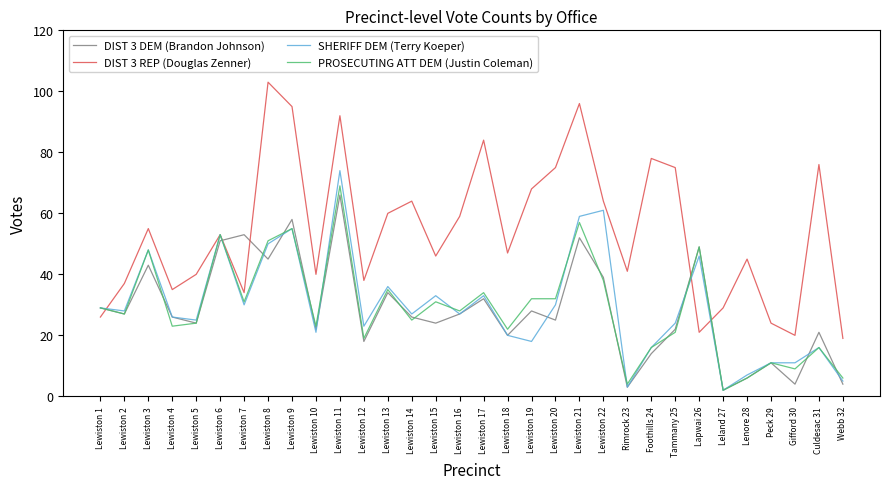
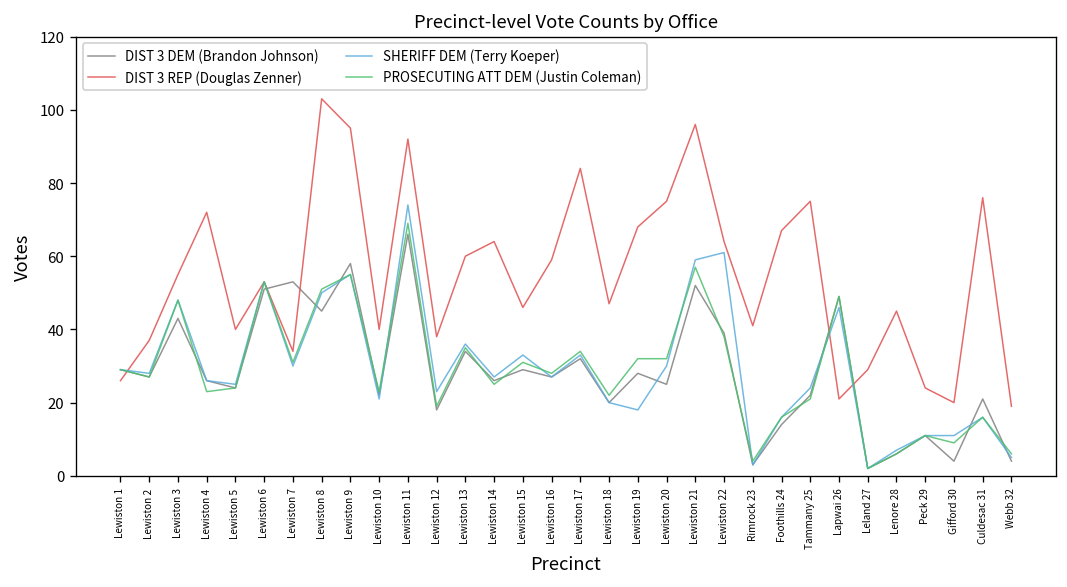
DIST 3 REP (Douglas Zenner), Lewiston 4: 35 -> 72
DIST 3 DEM (Brandon Johnson), Lewiston 15: 24 -> 29
DIST 3 REP (Douglas Zenner), Foothills 24: 78 -> 67
